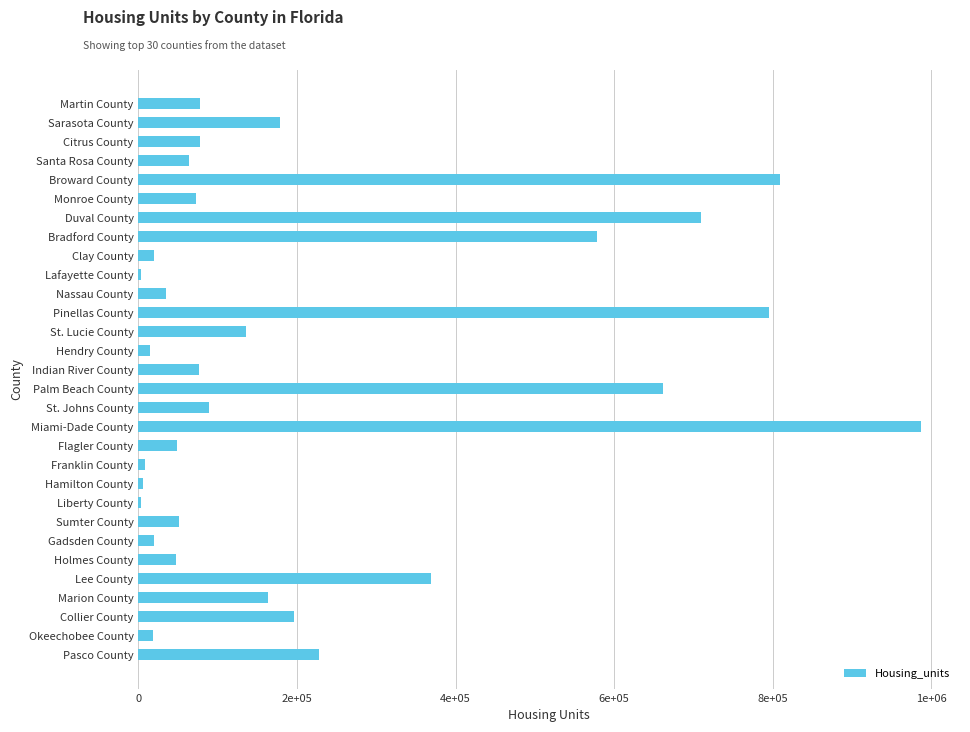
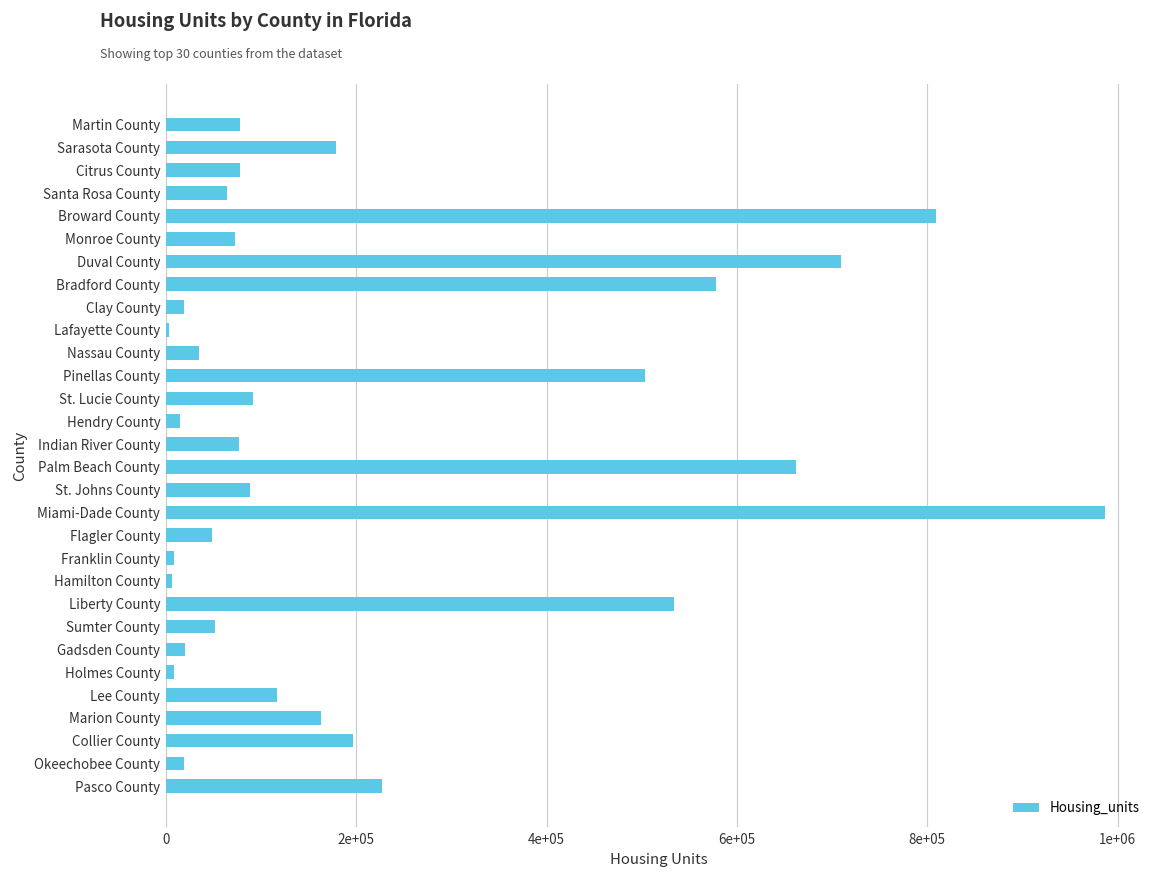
Pinellas County: 790000 -> 500000
St. Lucie County: 140000 -> 90000
Liberty County: 0 -> 530000
Holmes County: 50000 -> 10000
Lee County: 370000 -> 120000
